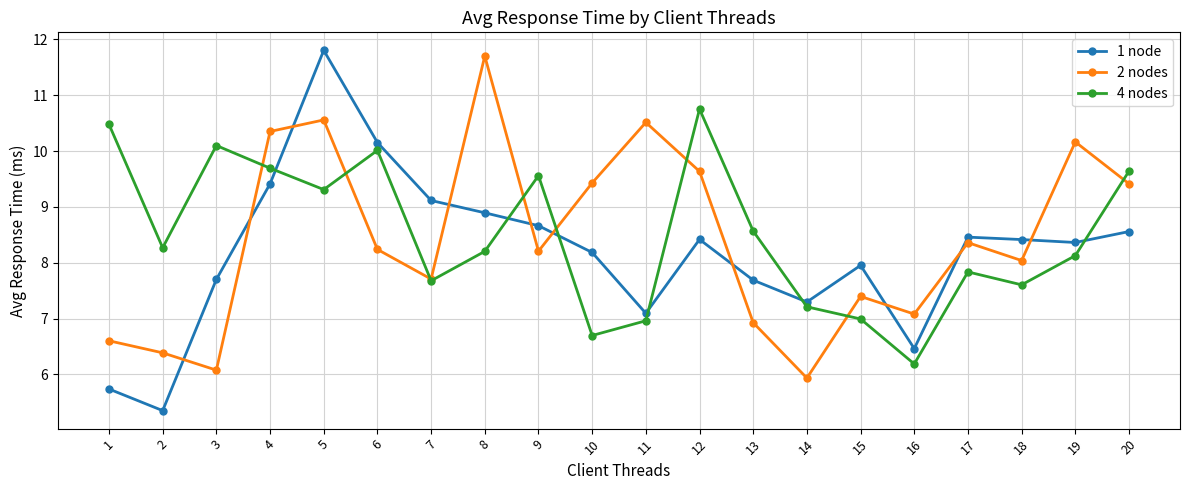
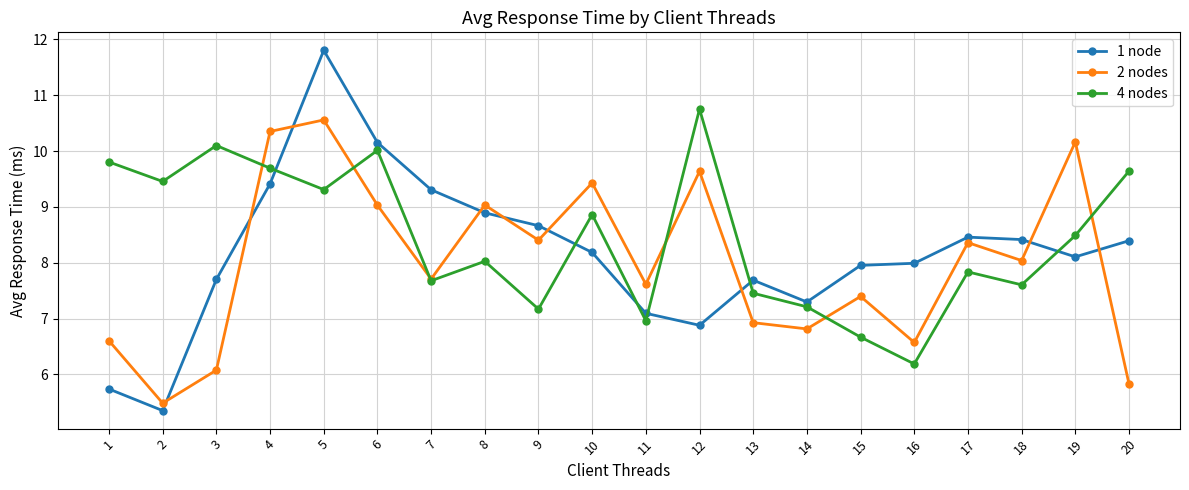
4 nodes, 1: 10.5 -> 9.8
2 nodes, 2: 6.4 -> 5.5
4 nodes, 2: 8.3 -> 9.5
2 nodes, 6: 8.2 -> 9.0
1 node, 7: 9.1 -> 9.3
2 nodes, 8: 11.7 -> 9.0
4 nodes, 8: 8.2 -> 8.0
2 nodes, 9: 8.2 -> 8.4
4 nodes, 9: 9.6 -> 7.2
4 nodes, 10: 6.7 -> 8.9
2 nodes, 11: 10.5 -> 7.6
1 node, 12: 8.4 -> 6.9
4 nodes, 13: 8.6 -> 7.5
2 nodes, 14: 5.9 -> 6.8
4 nodes, 15: 7.0 -> 6.7
1 node, 16: 6.5 -> 8.0
2 nodes, 16: 7.1 -> 6.6
1 node, 19: 8.4 -> 8.1
4 nodes, 19: 8.1 -> 8.5
1 node, 20: 8.6 -> 8.4
2 nodes, 20: 9.4 -> 5.8
